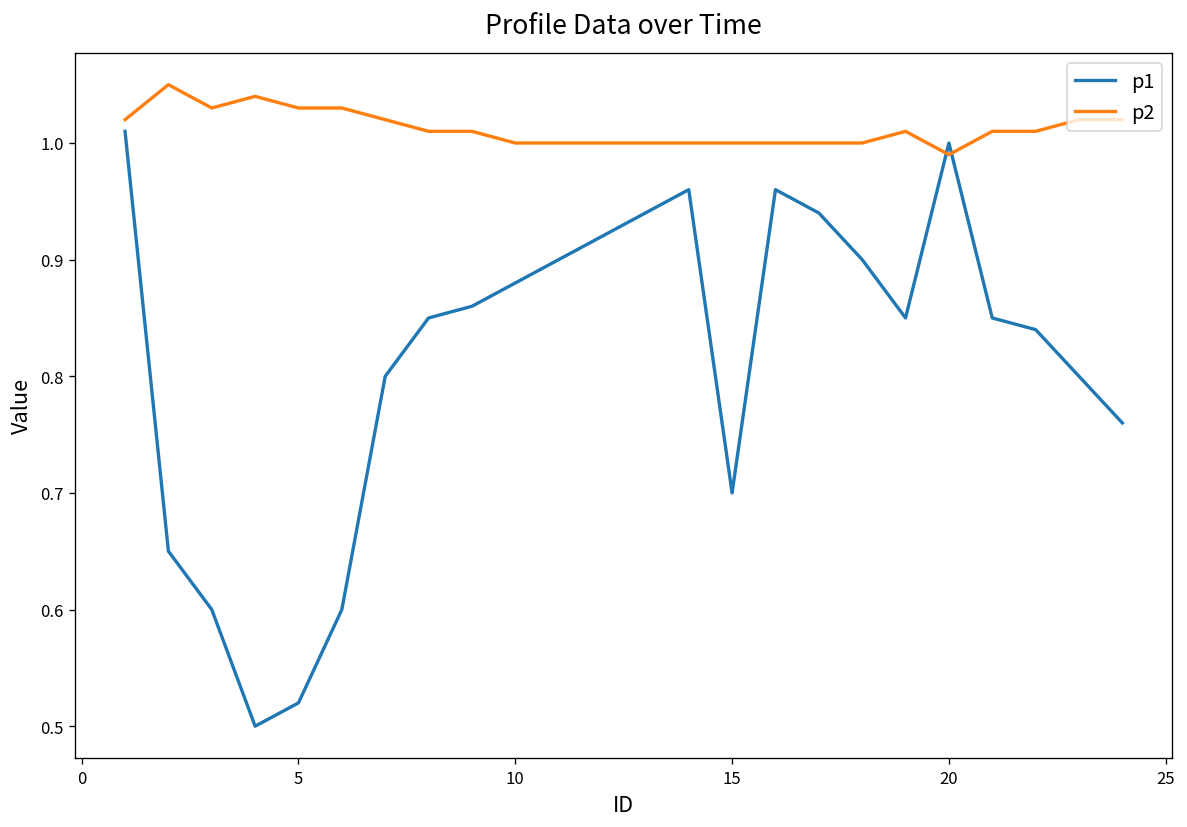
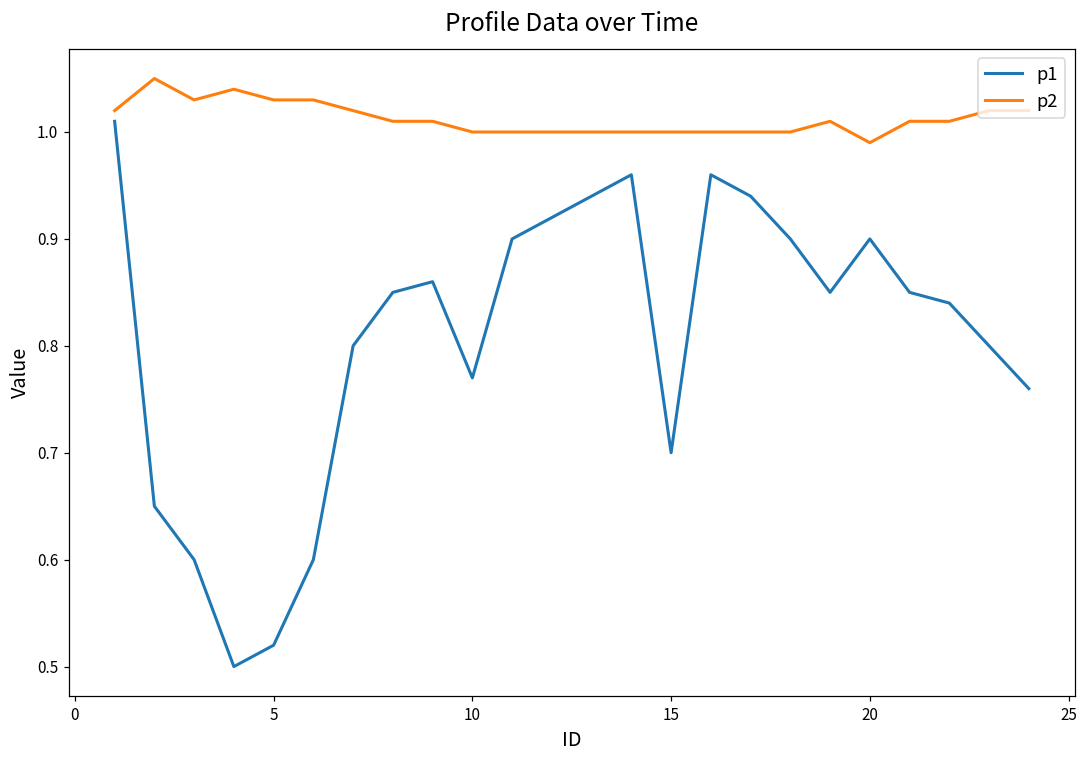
p1, 10: 0.88 -> 0.77
p1, 20: 1.0 -> 0.9
